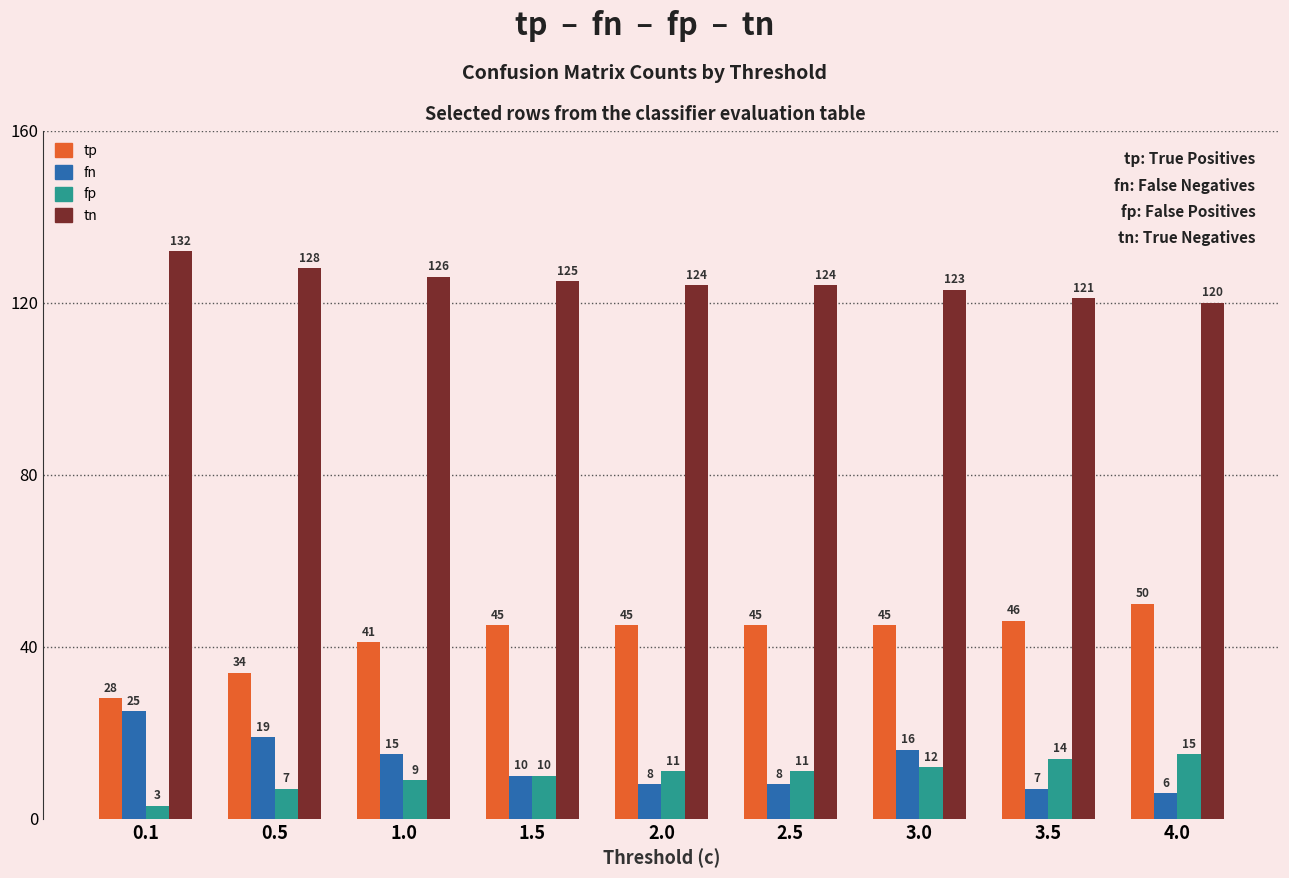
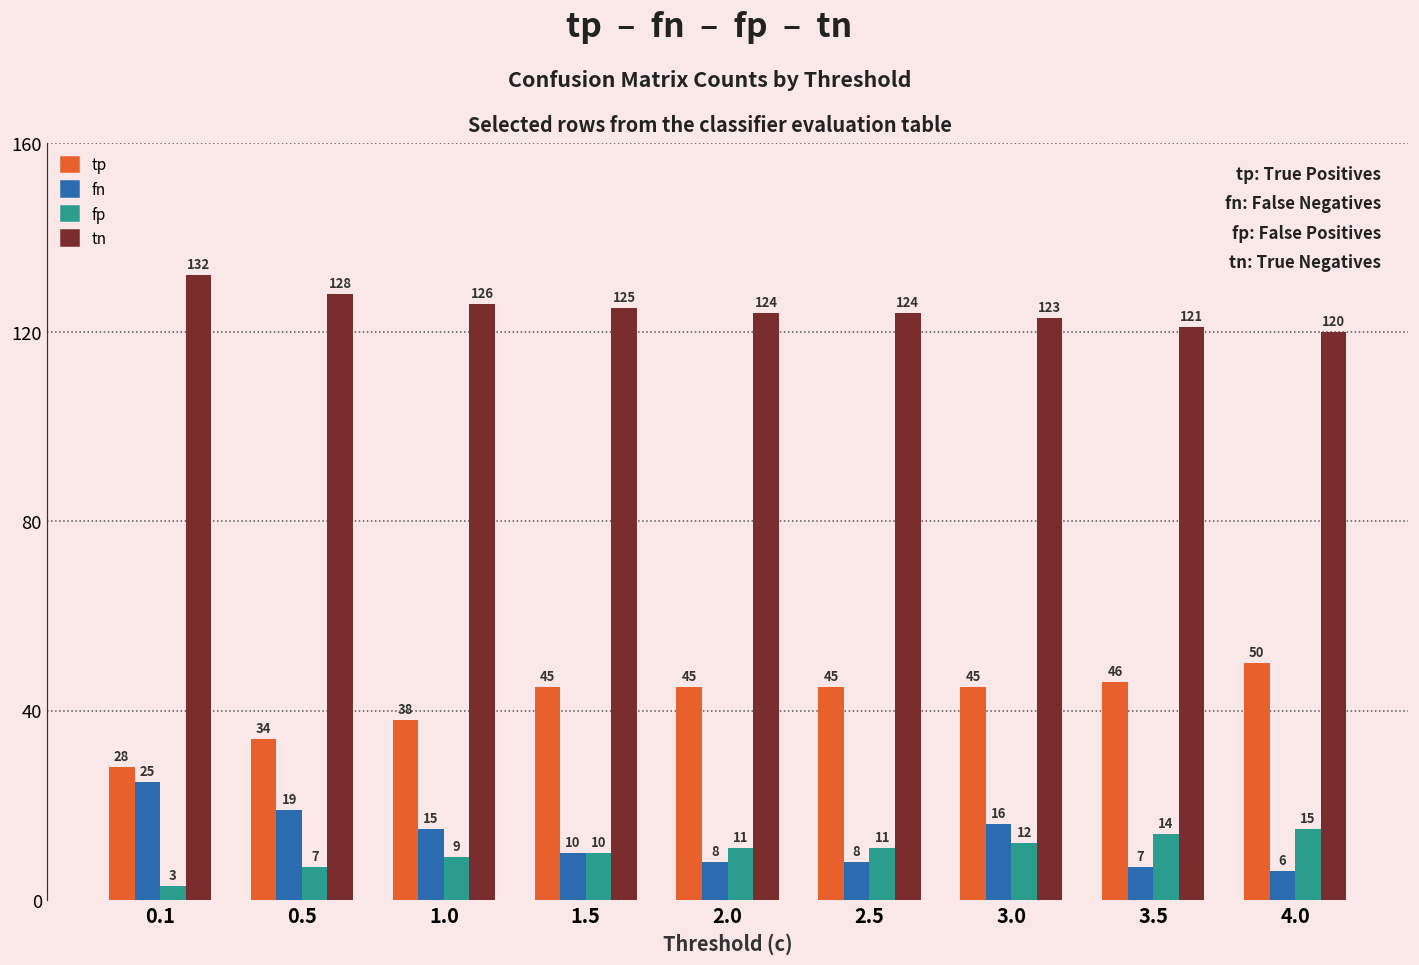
tp, 1.0: 41 -> 38
